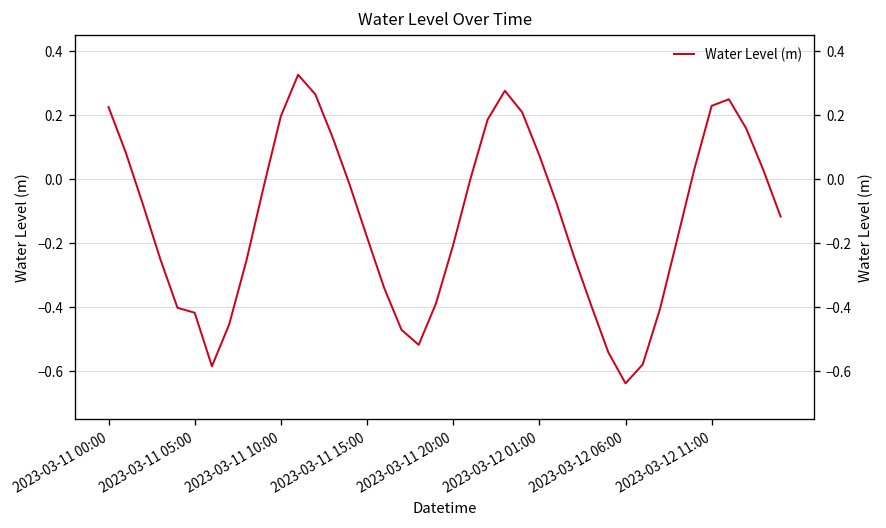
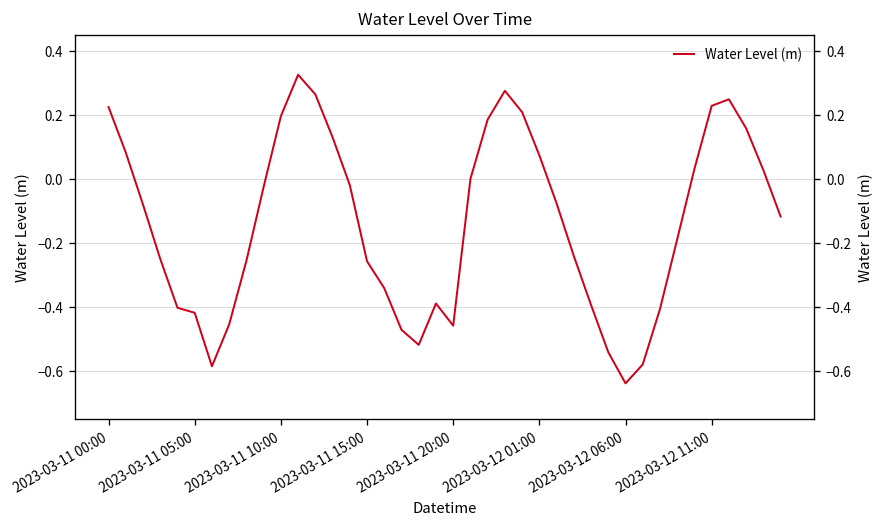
2023-03-11 15:00: -0.18 -> -0.26
2023-03-11 20:00: -0.21 -> -0.46
